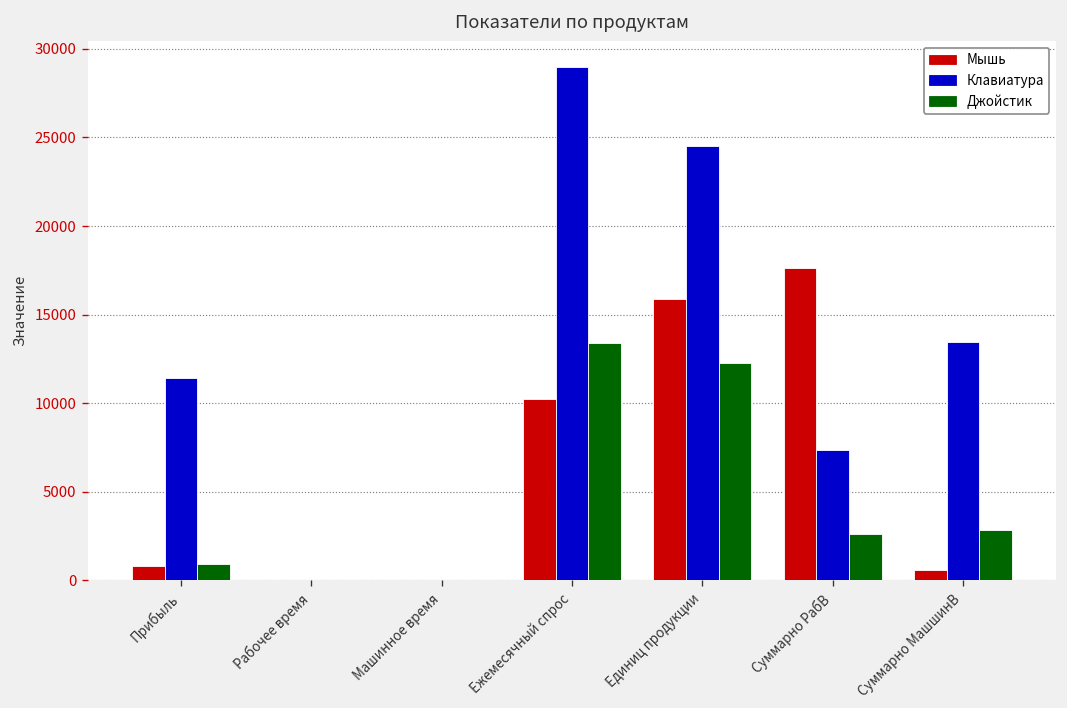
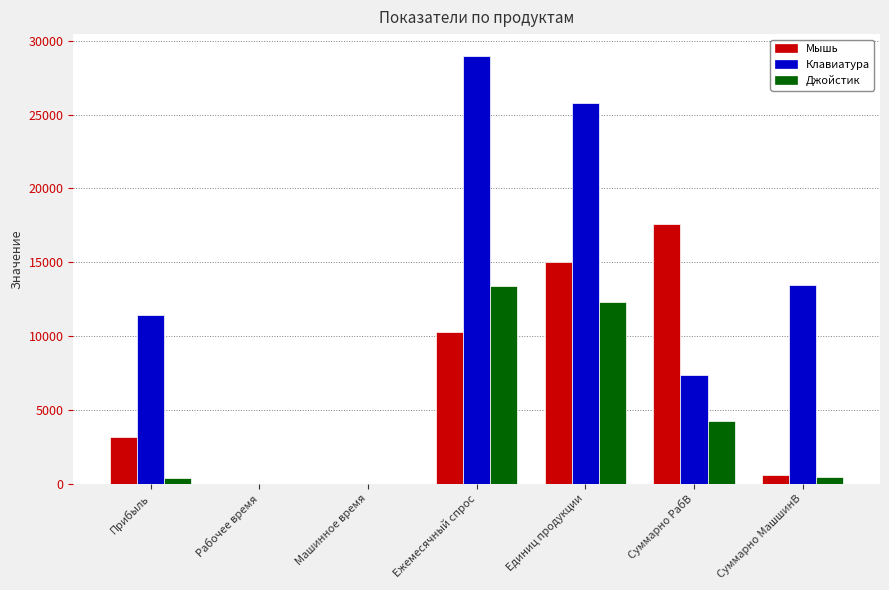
Мышь, Прибыль: 800 -> 3100
Джойстик, Прибыль: 900 -> 300
Мышь, Единиц продукции: 15900 -> 15000
Клавиатура, Единиц продукции: 24500 -> 25800
Джойстик, Суммарно РабВ: 2600 -> 4300
Джойстик, Суммарно МашшинВ: 2800 -> 400
